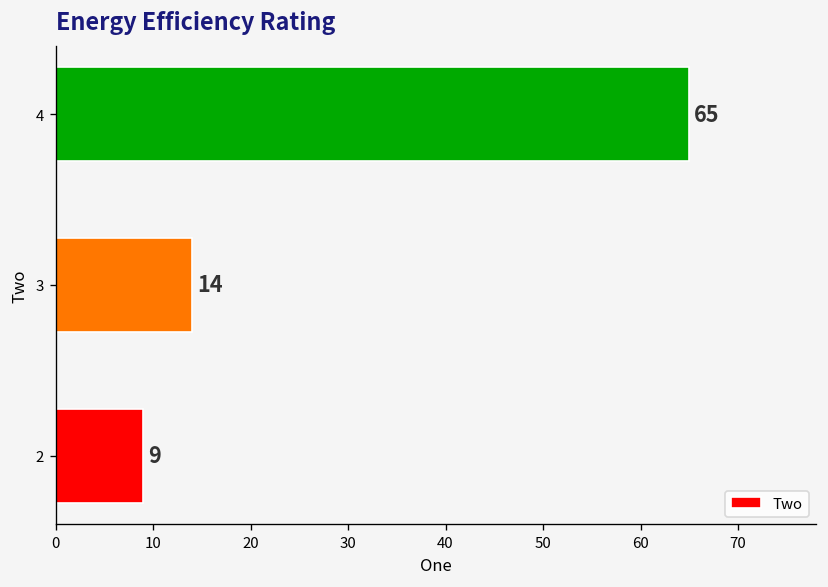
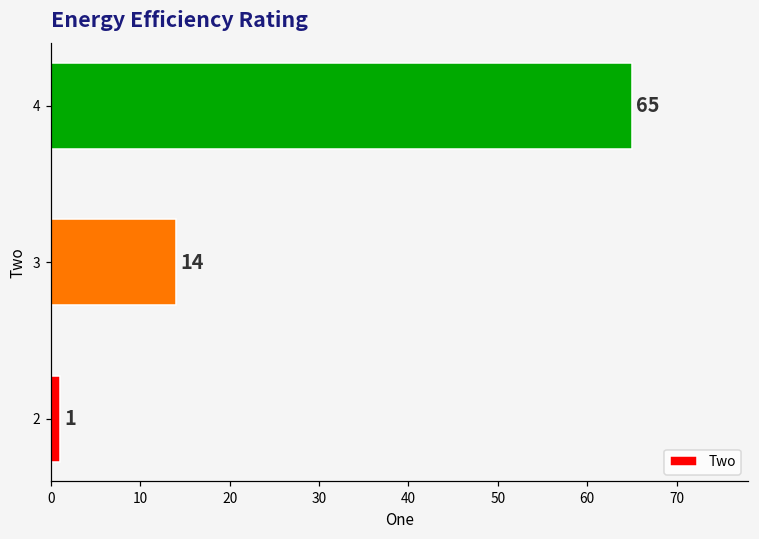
2: 9 -> 1
